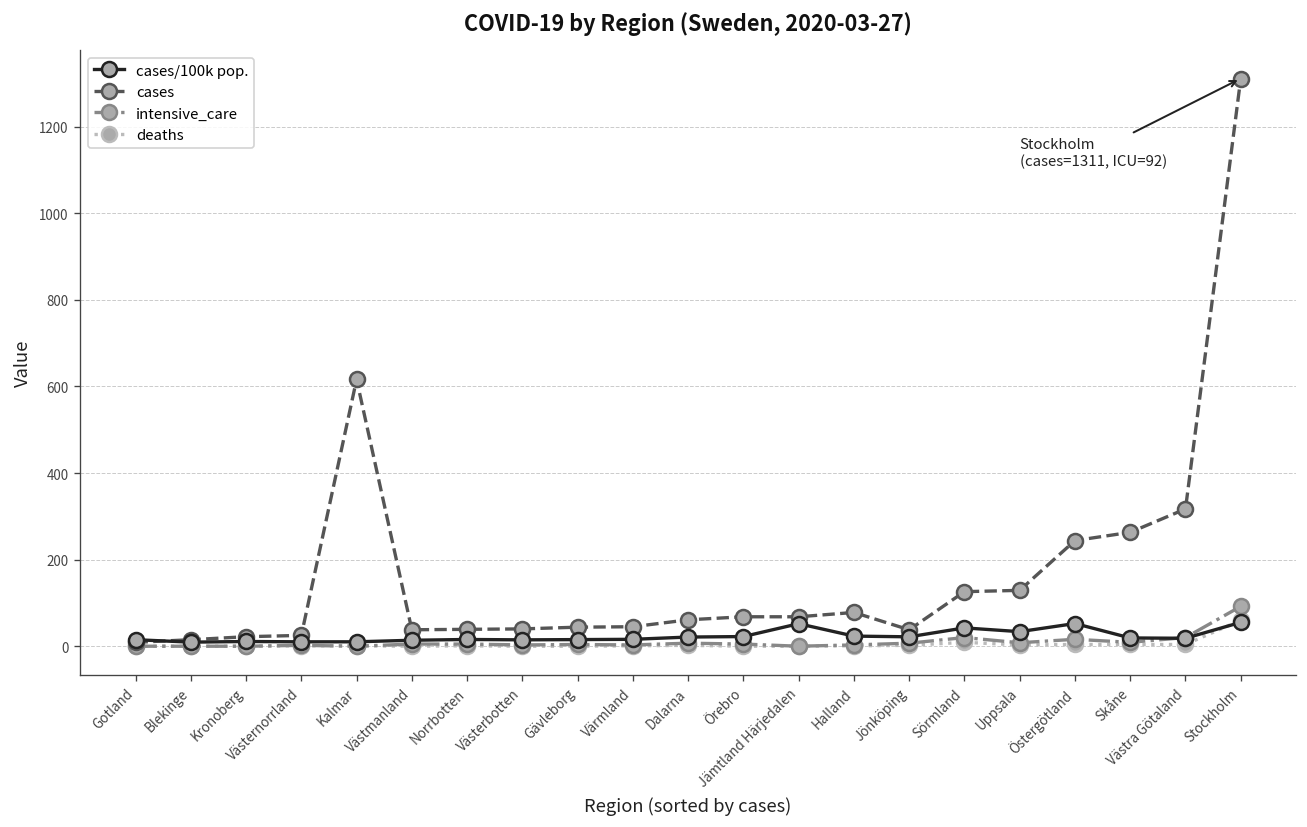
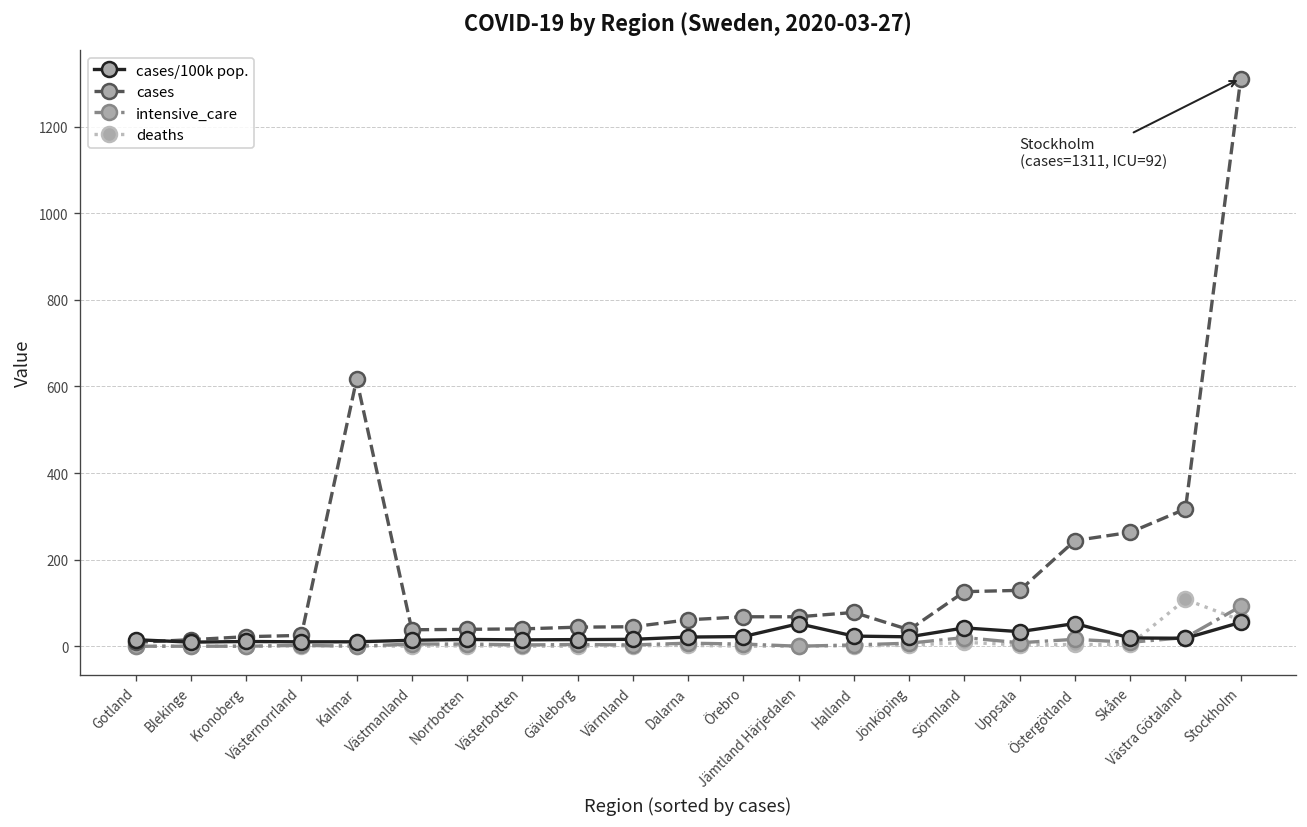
deaths, Västra Götaland: 0 -> 110
